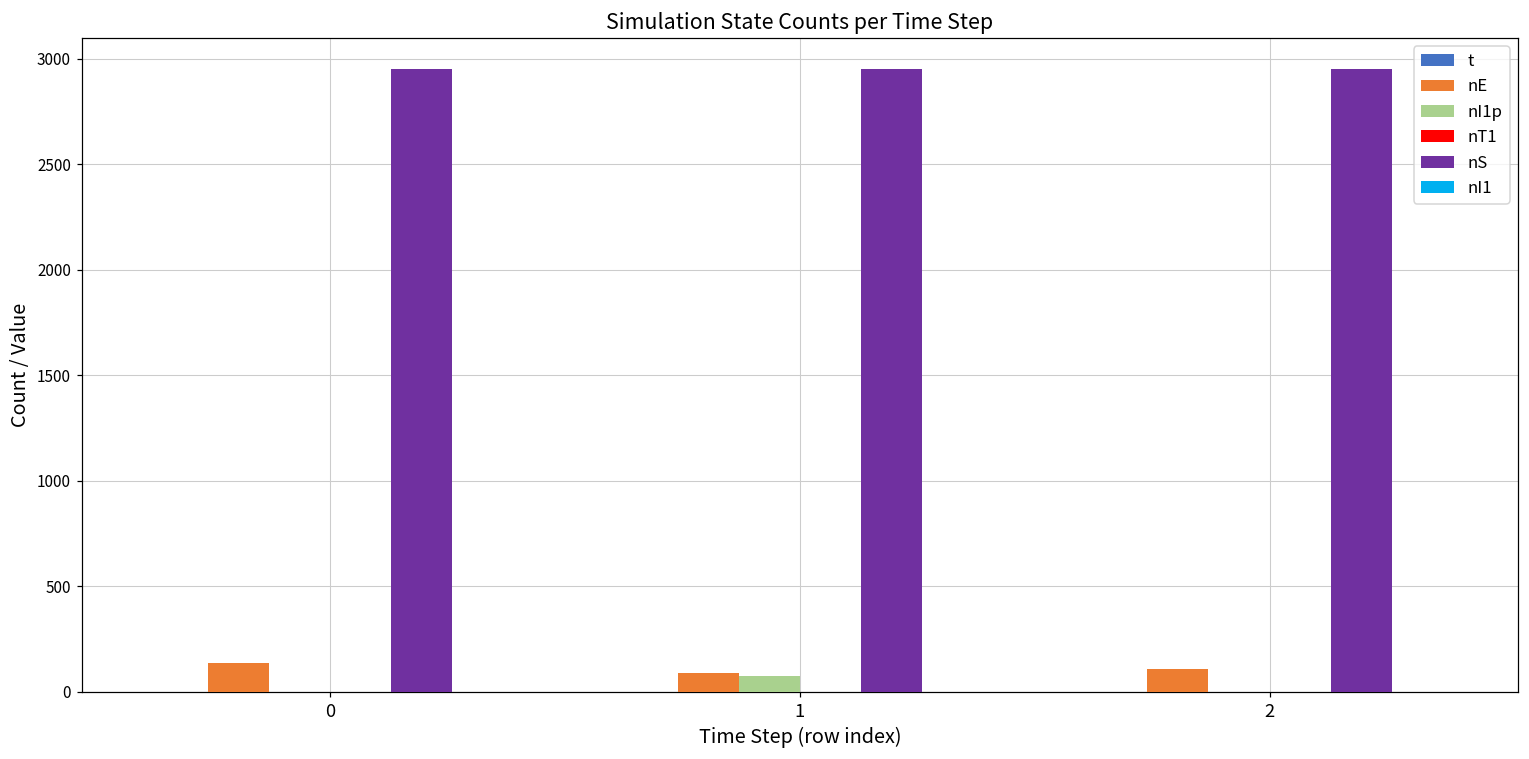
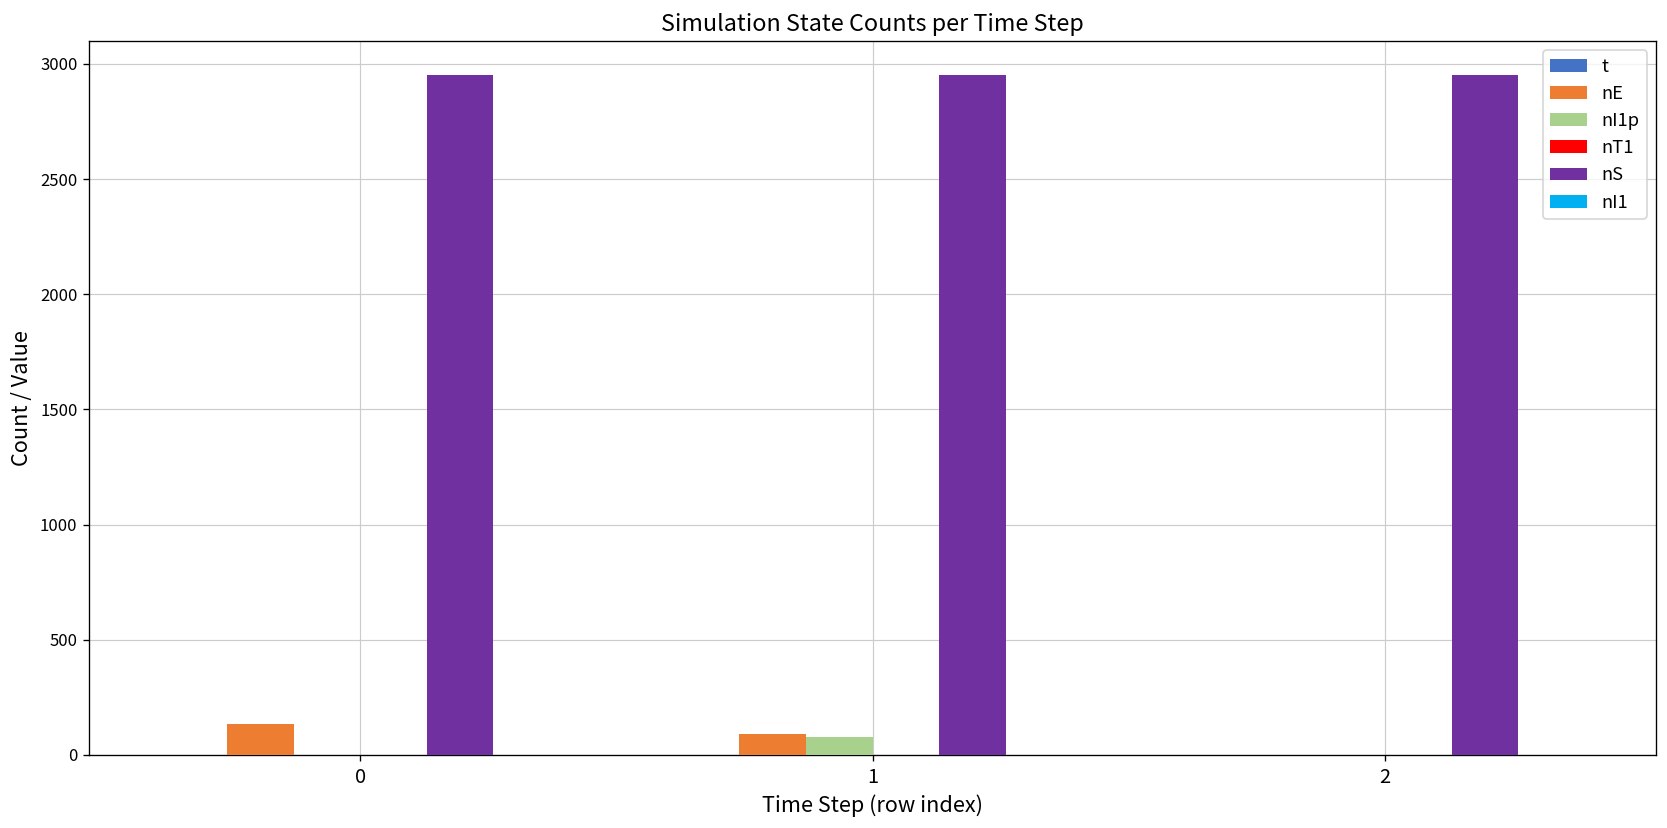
nE, 2: 110 -> 0
